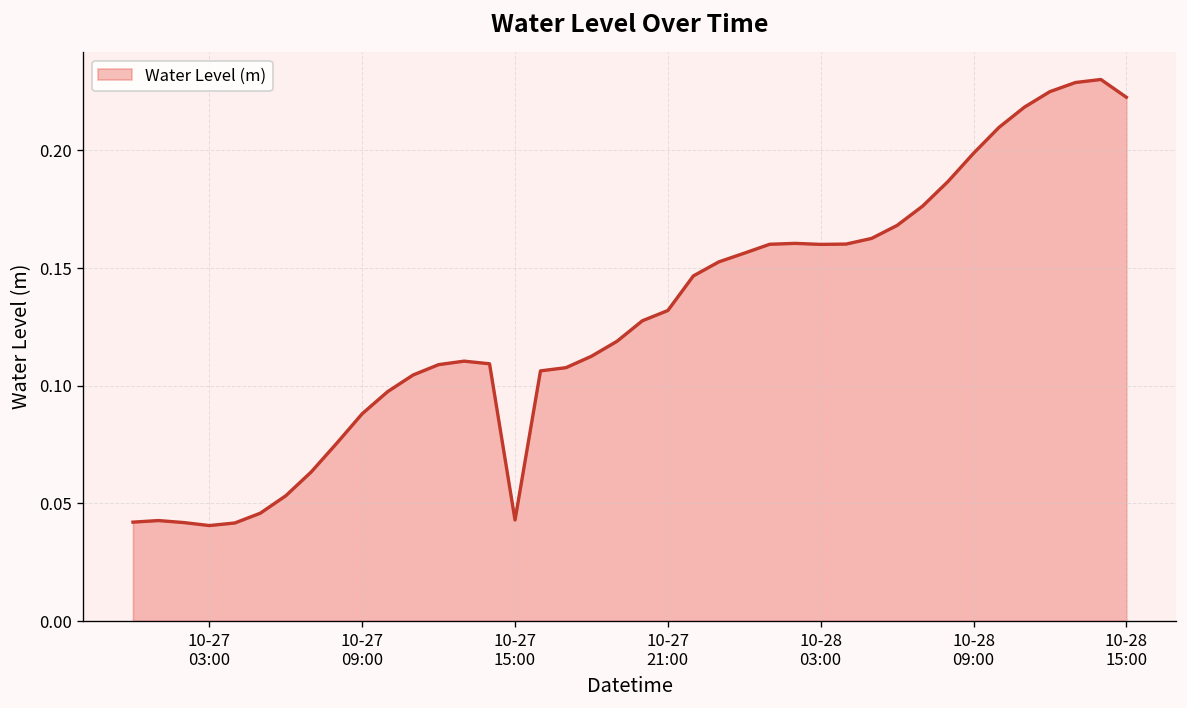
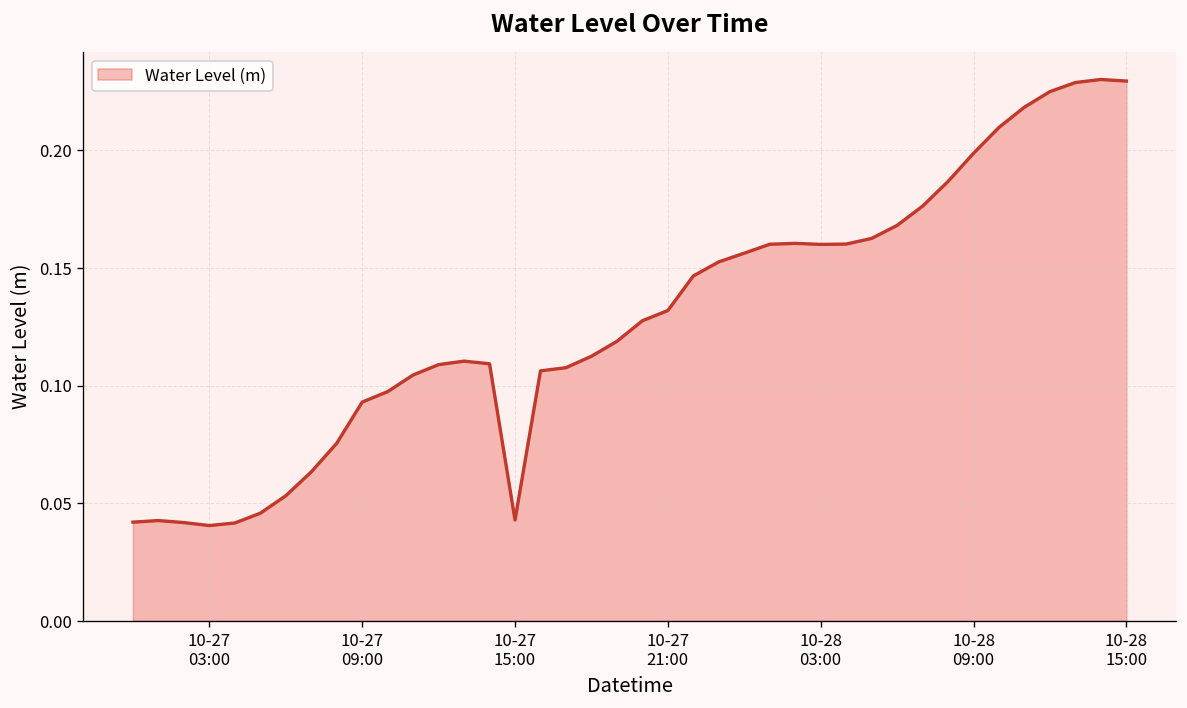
10-27 09:00: 0.088 -> 0.093
10-28 15:00: 0.223 -> 0.229
